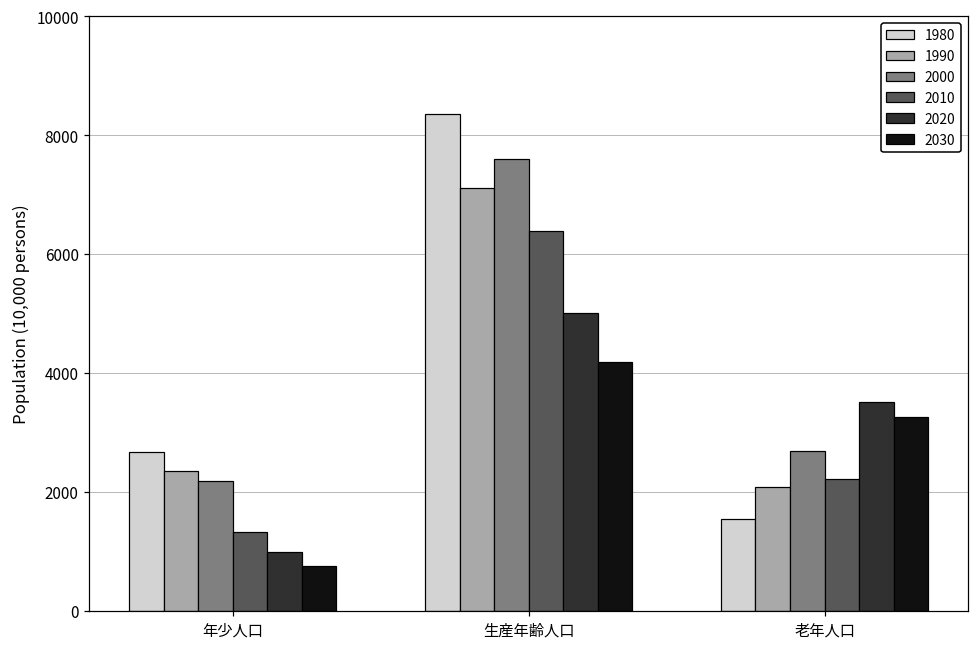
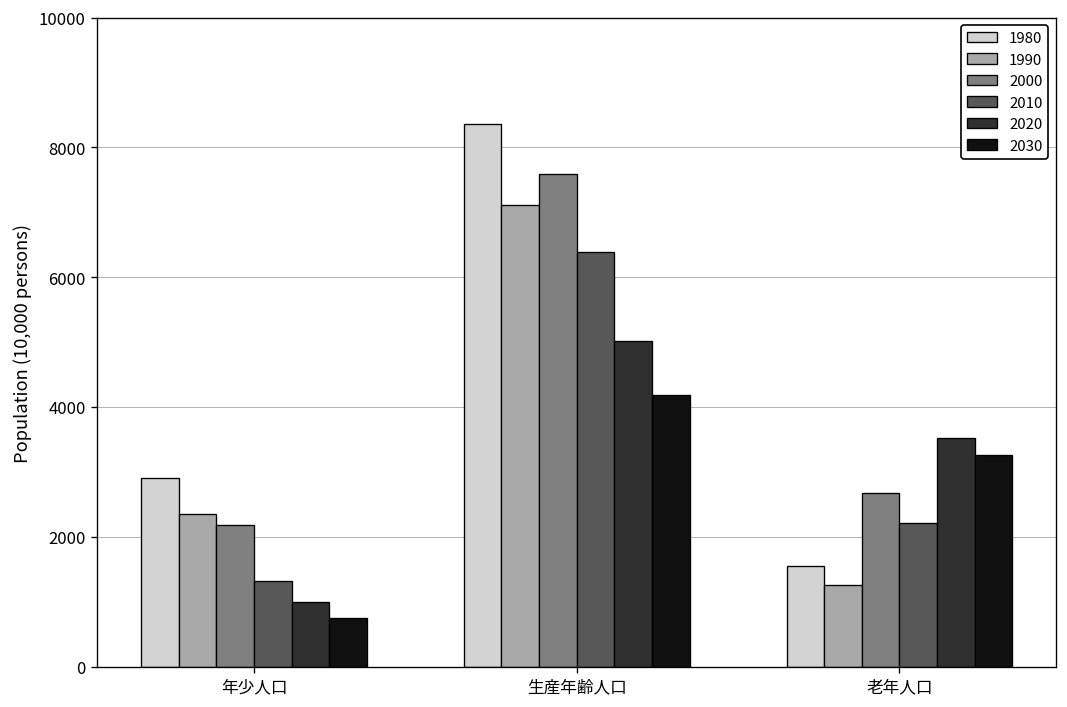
1980, 年少人口: 2700 -> 2900
1990, 老年人口: 2100 -> 1300
